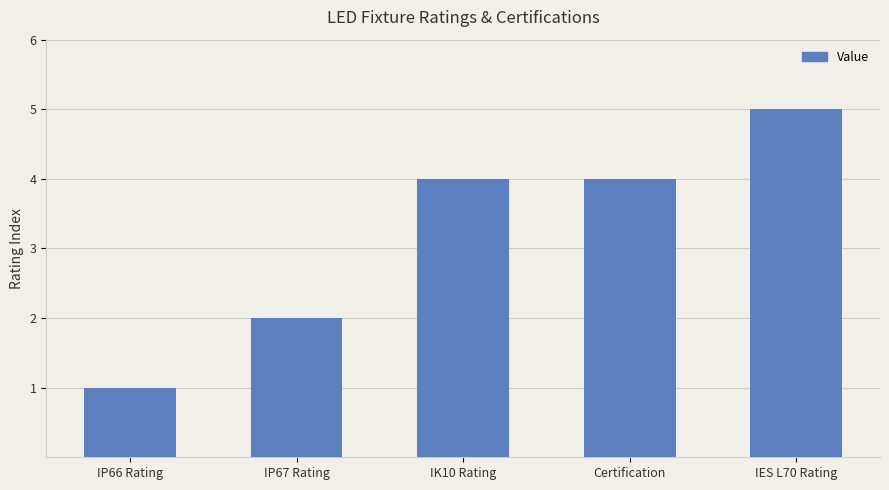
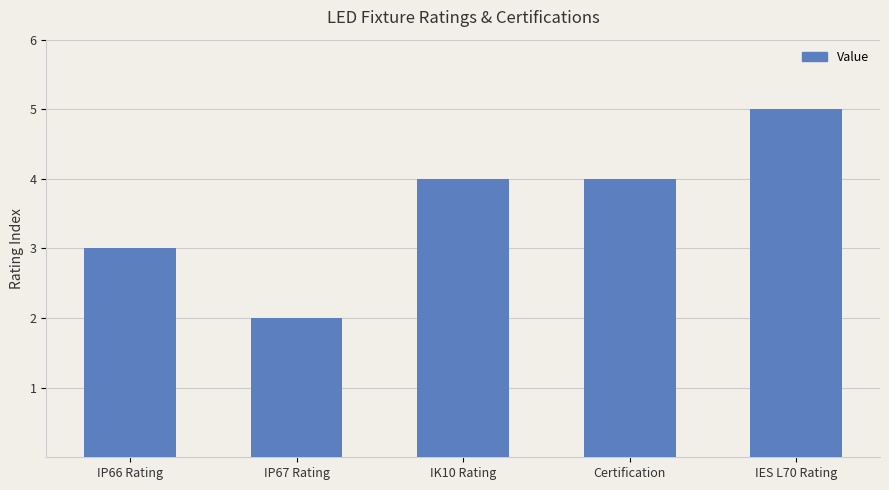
IP66 Rating: 1 -> 3
